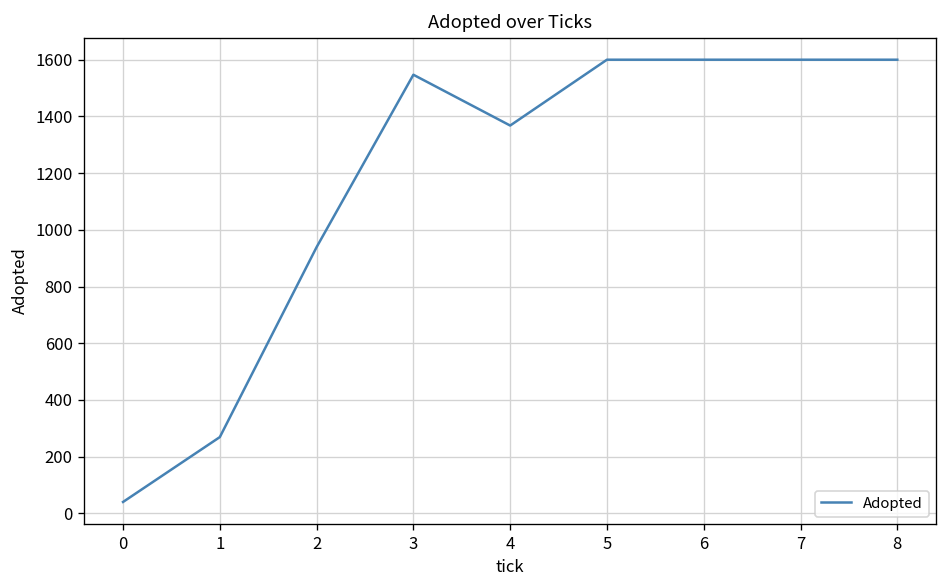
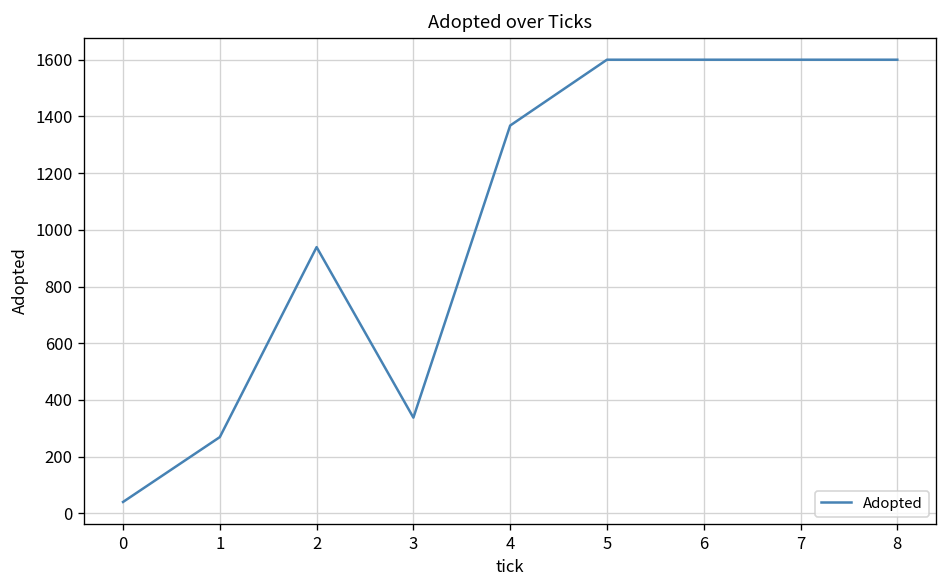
3: 1550 -> 340
